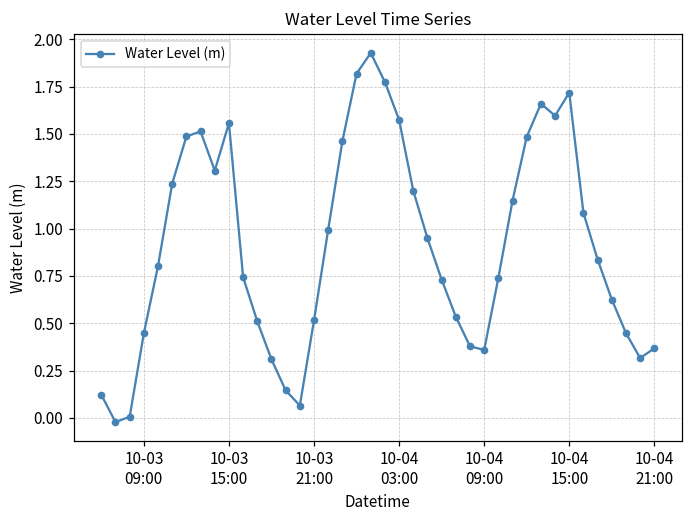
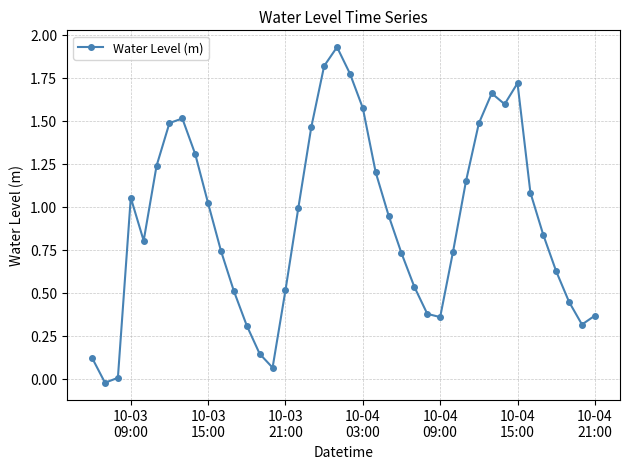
10-03 09:00: 0.45 -> 1.05
10-03 15:00: 1.56 -> 1.02
